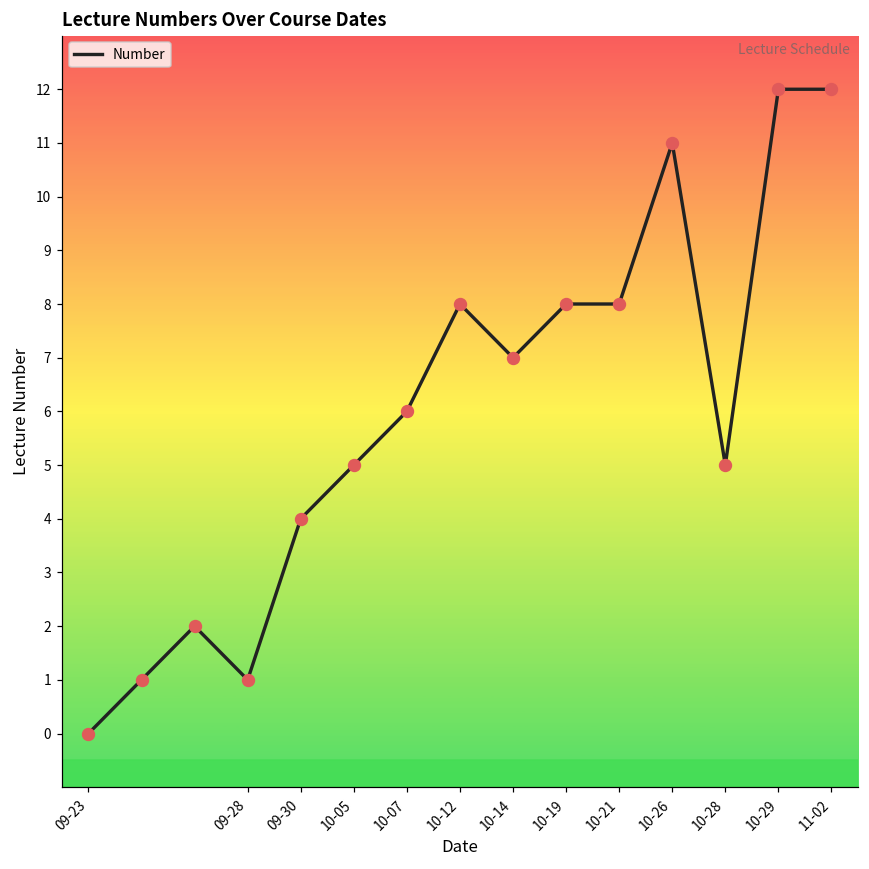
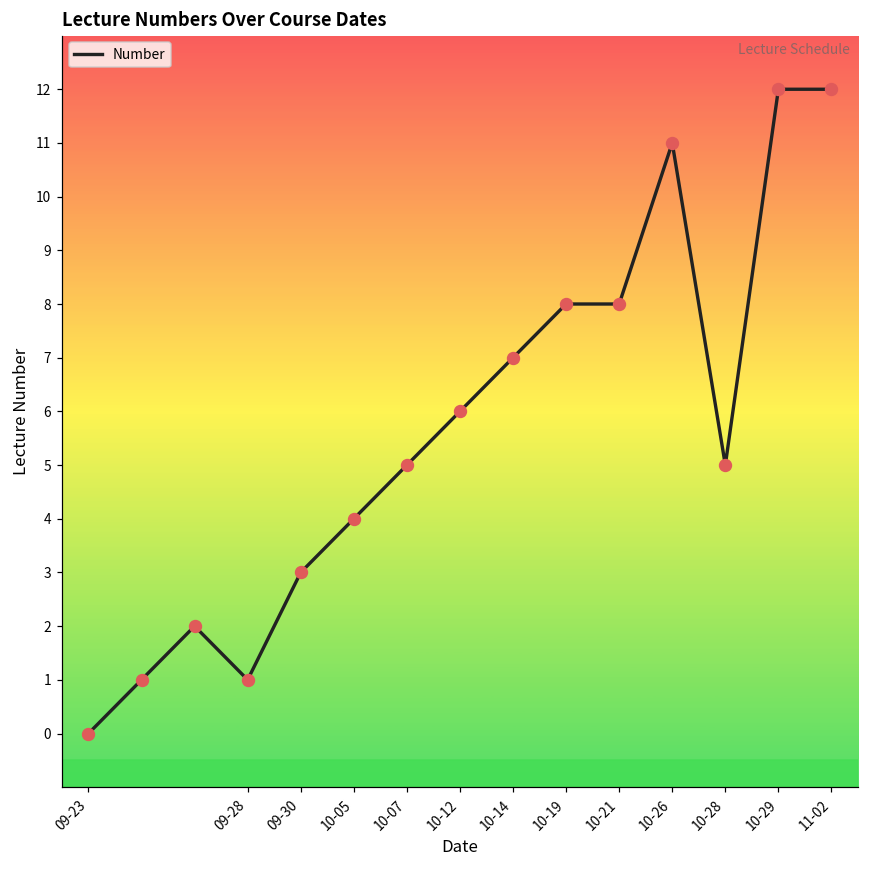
09-30: 4 -> 3
10-05: 5 -> 4
10-07: 6 -> 5
10-12: 8 -> 6
